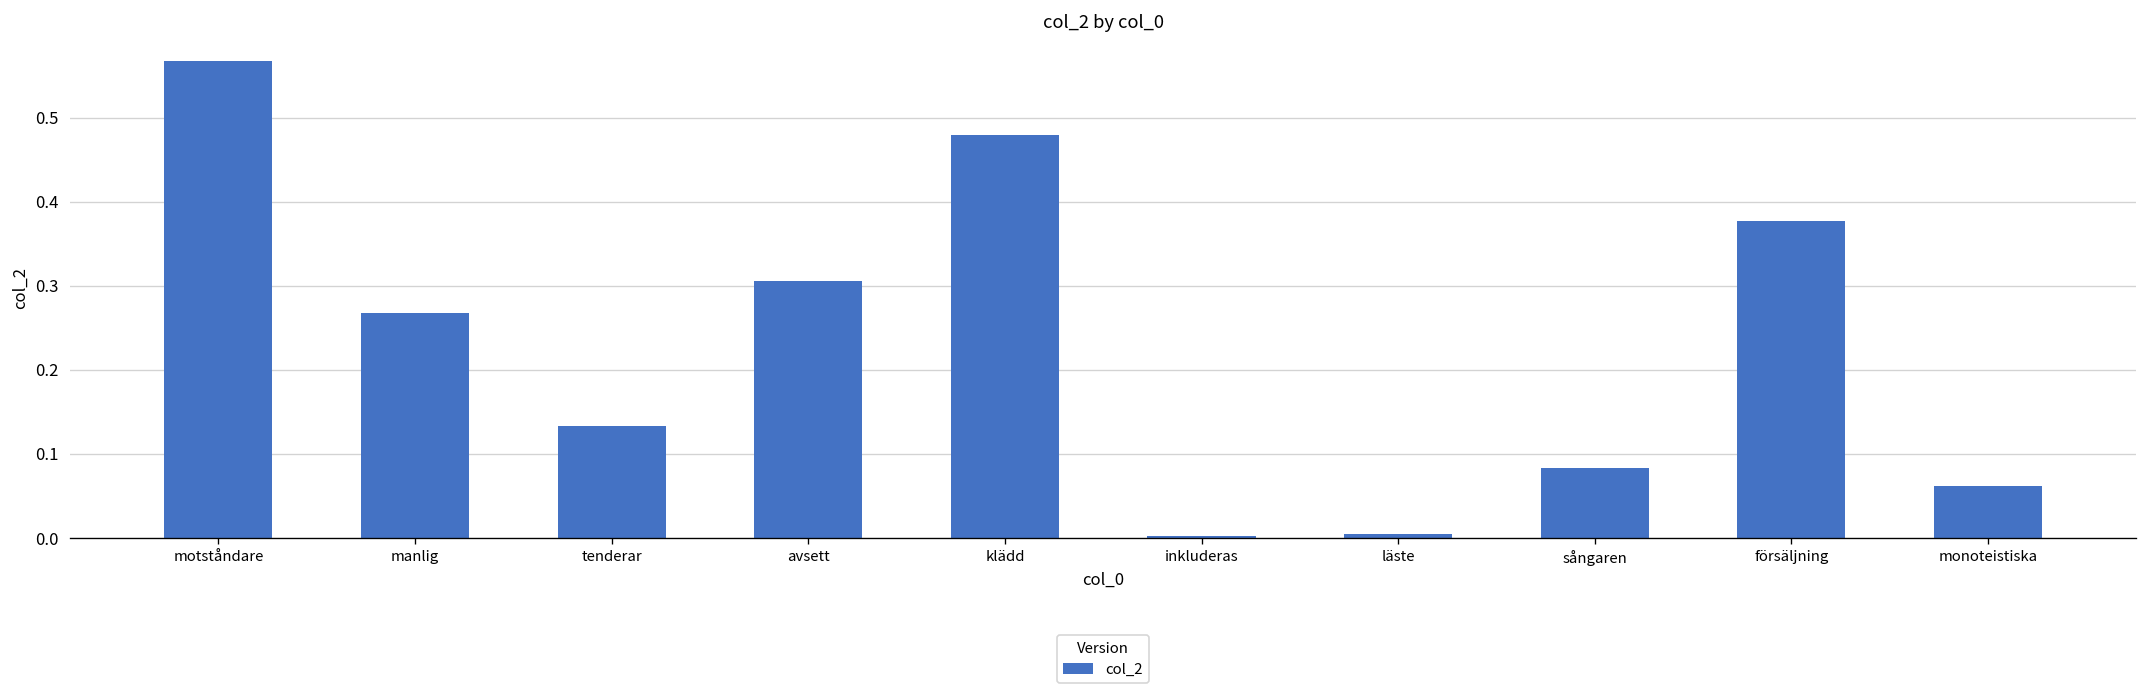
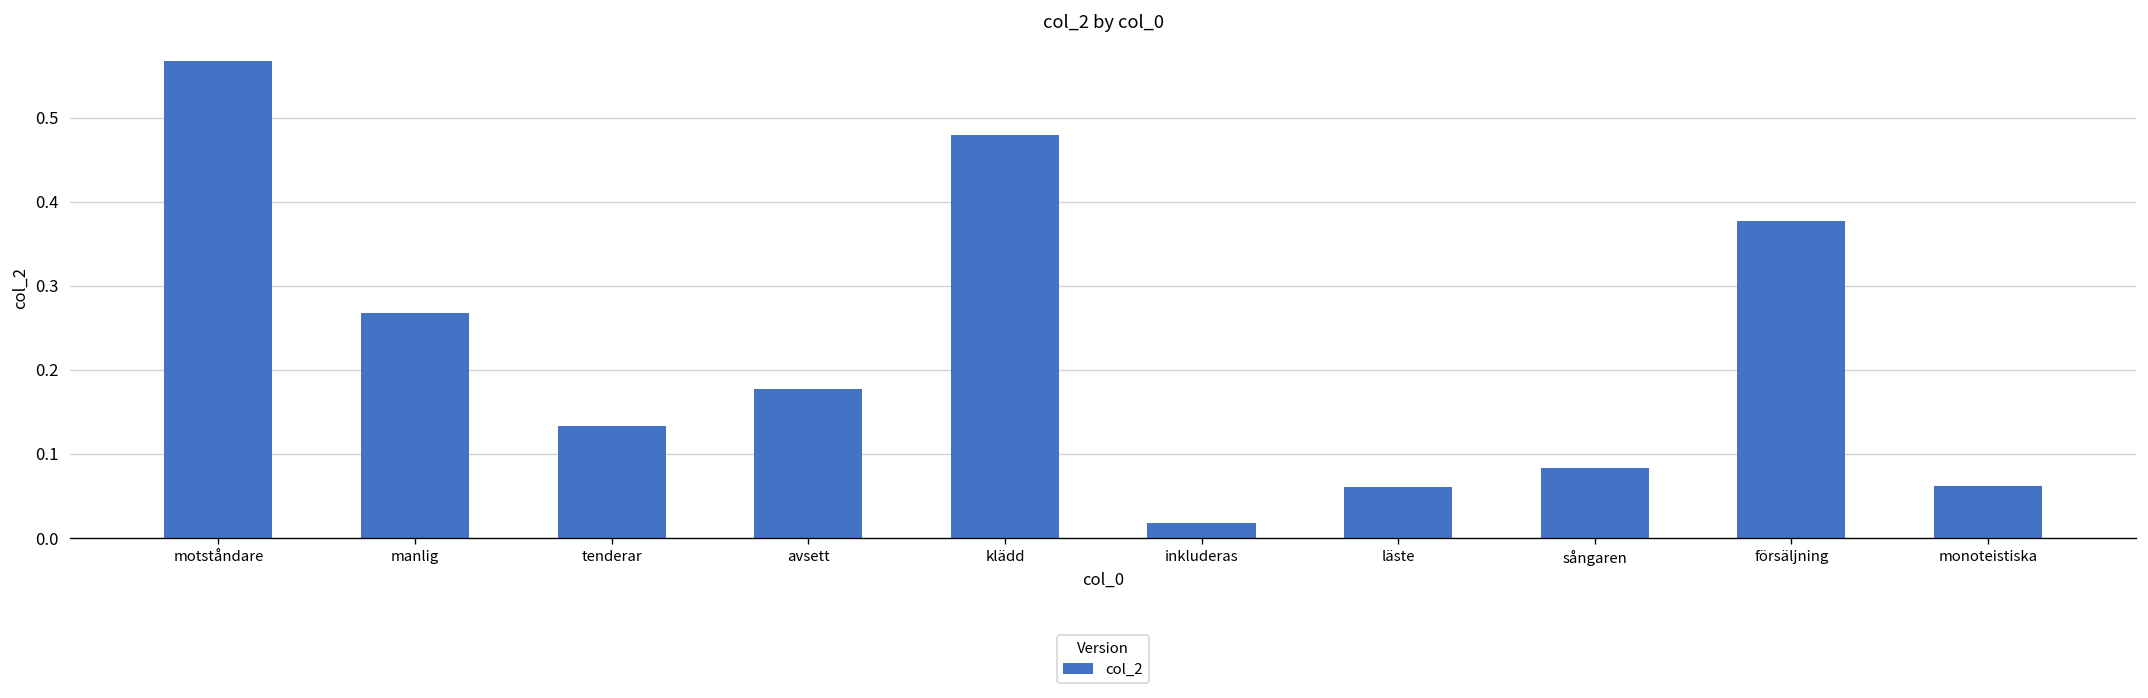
avsett: 0.31 -> 0.18
inkluderas: 0.00 -> 0.02
läste: 0.00 -> 0.06
